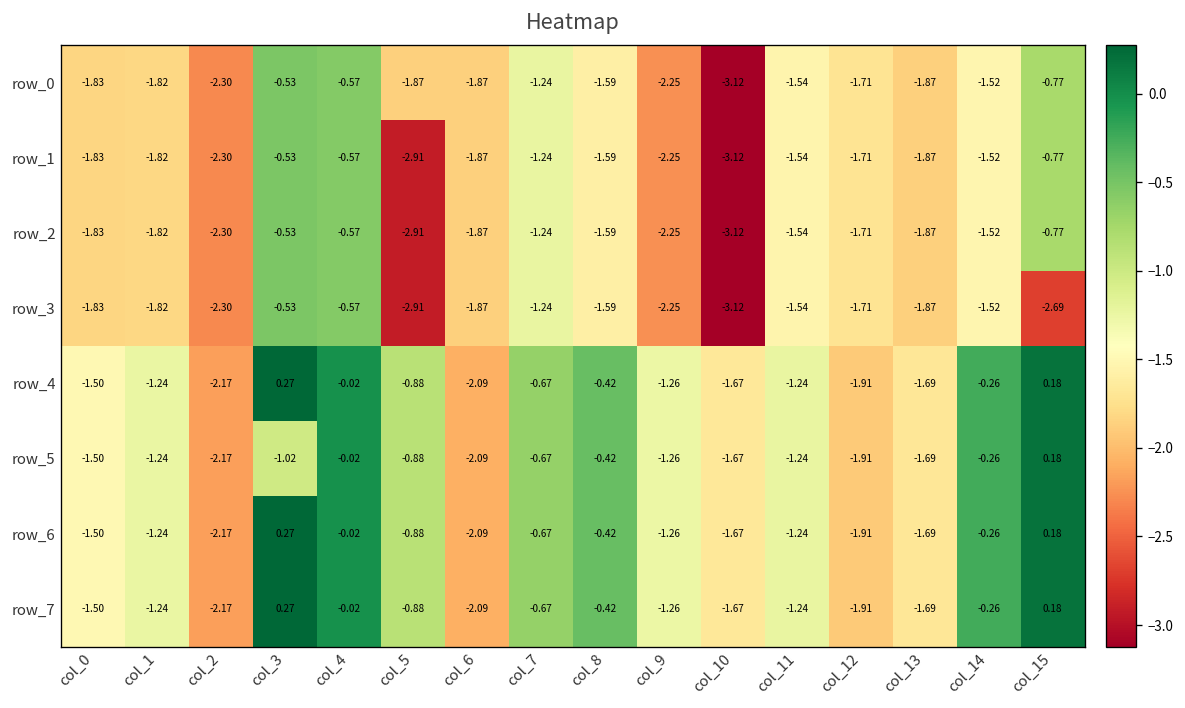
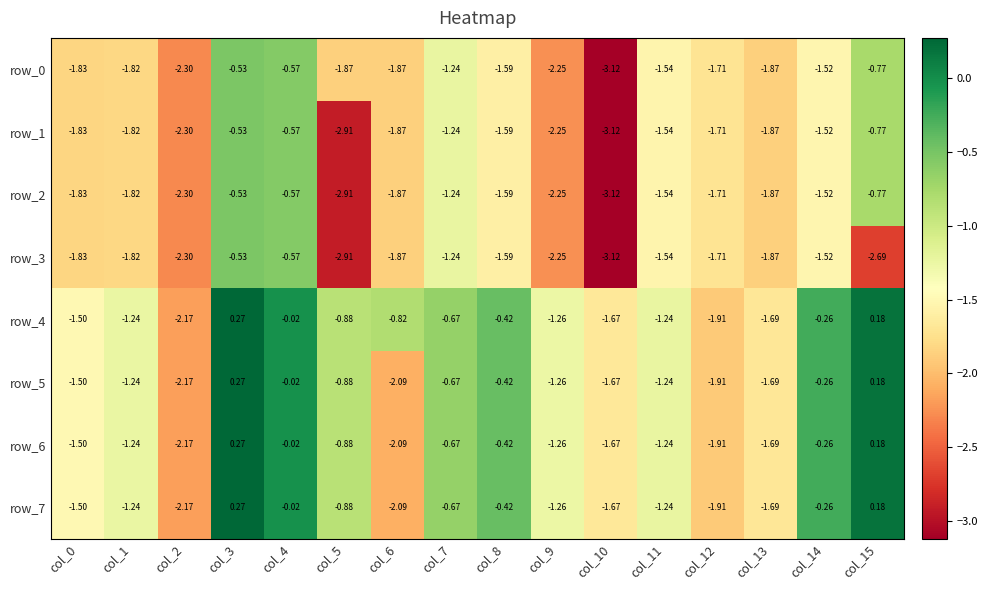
row_4, col_6: -2.09 -> -0.82
row_5, col_3: -1.02 -> 0.27
